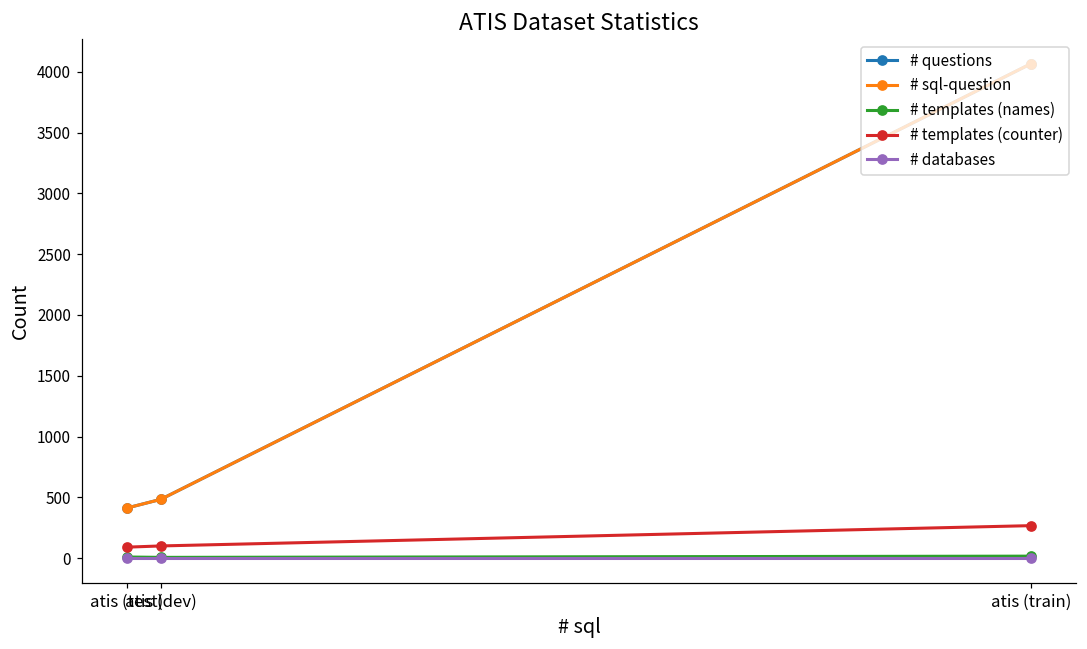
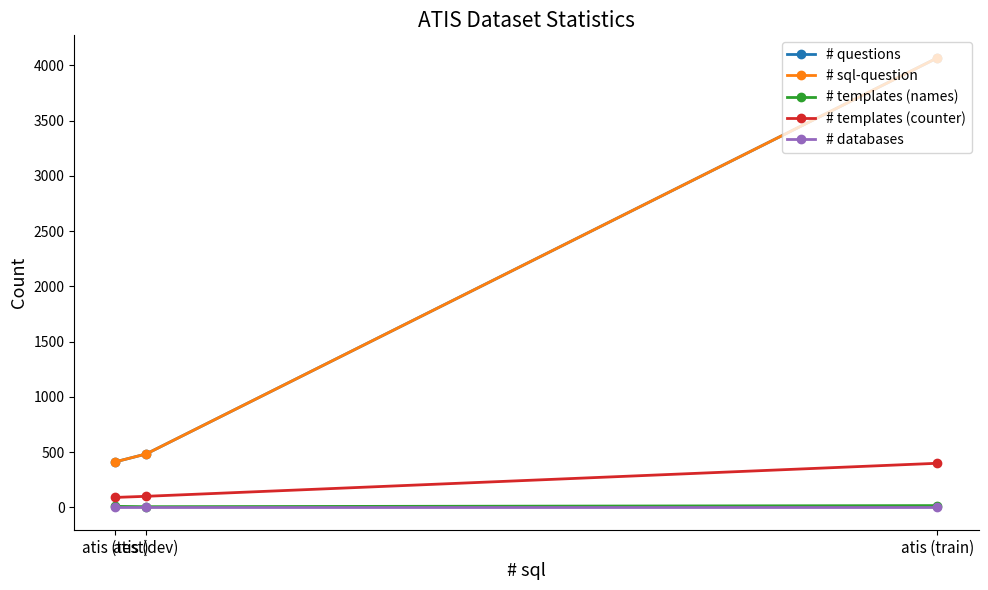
# templates (counter), atis (train): 270 -> 400
